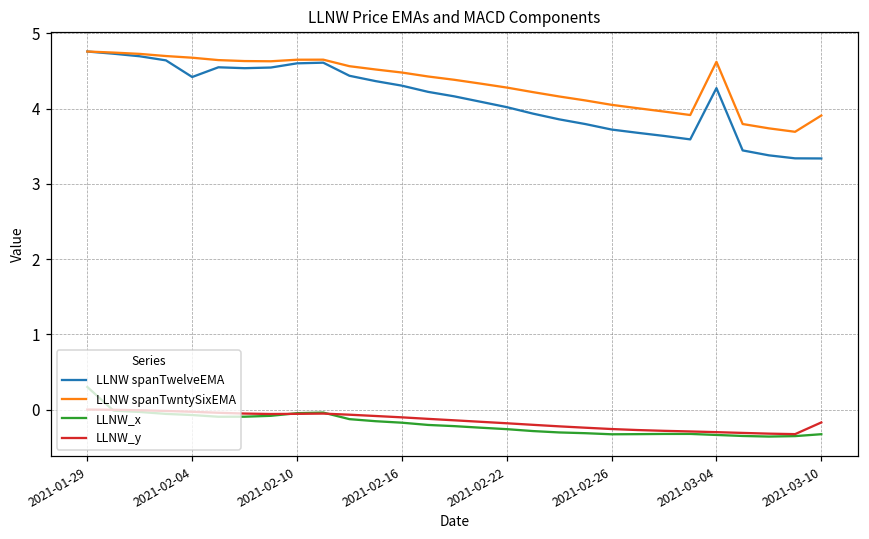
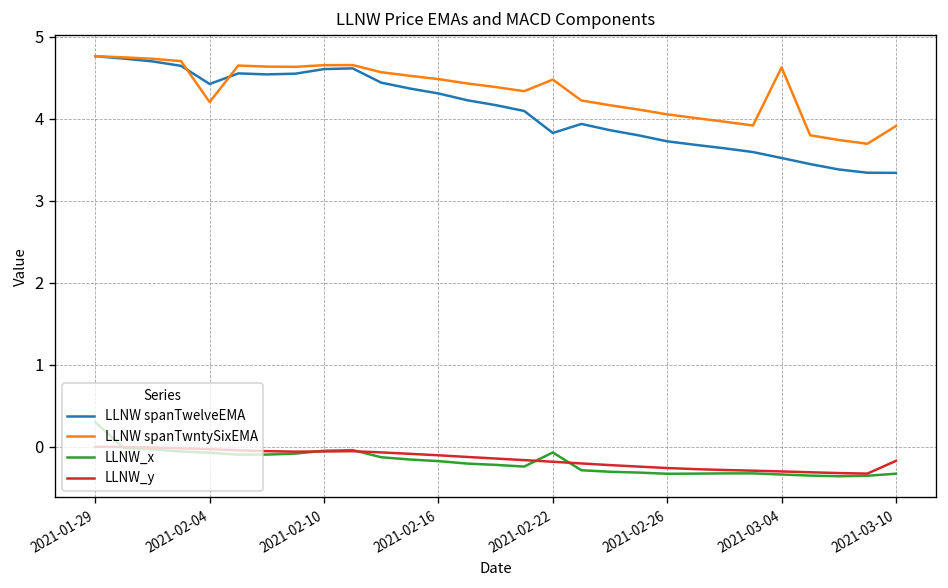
LLNW spanTwntySixEMA, 2021-02-04: 4.7 -> 4.2
LLNW spanTwelveEMA, 2021-02-22: 4.0 -> 3.8
LLNW spanTwntySixEMA, 2021-02-22: 4.3 -> 4.5
LLNW_x, 2021-02-22: -0.3 -> -0.1
LLNW spanTwelveEMA, 2021-03-04: 4.3 -> 3.5
